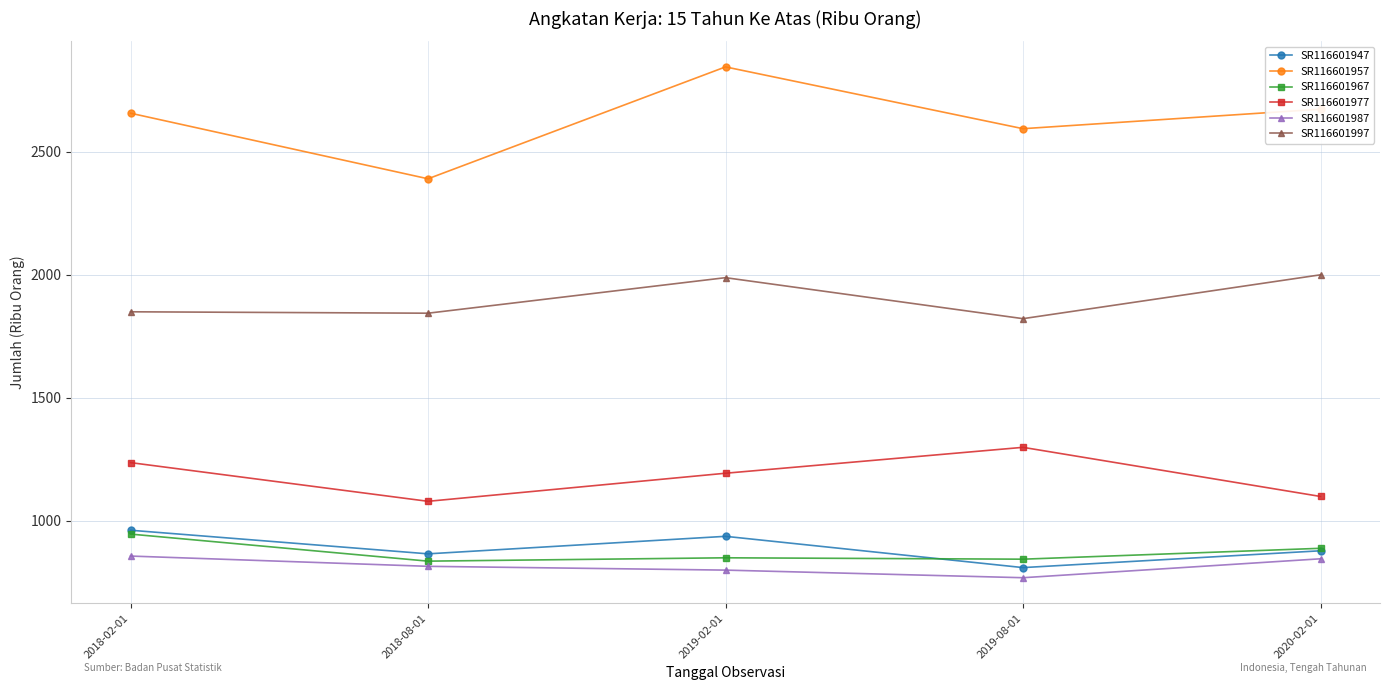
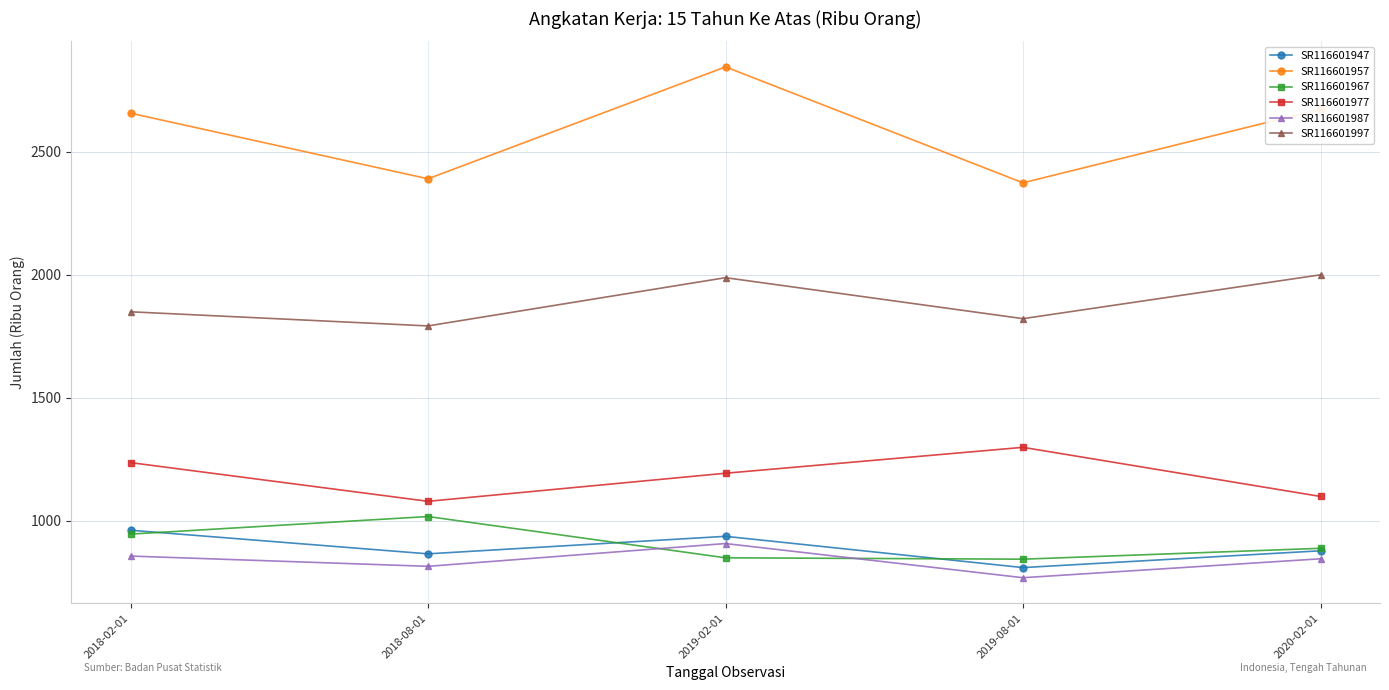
SR116601967, 2018-08-01: 840 -> 1020
SR116601997, 2018-08-01: 1840 -> 1790
SR116601987, 2019-02-01: 800 -> 910
SR116601957, 2019-08-01: 2590 -> 2370
